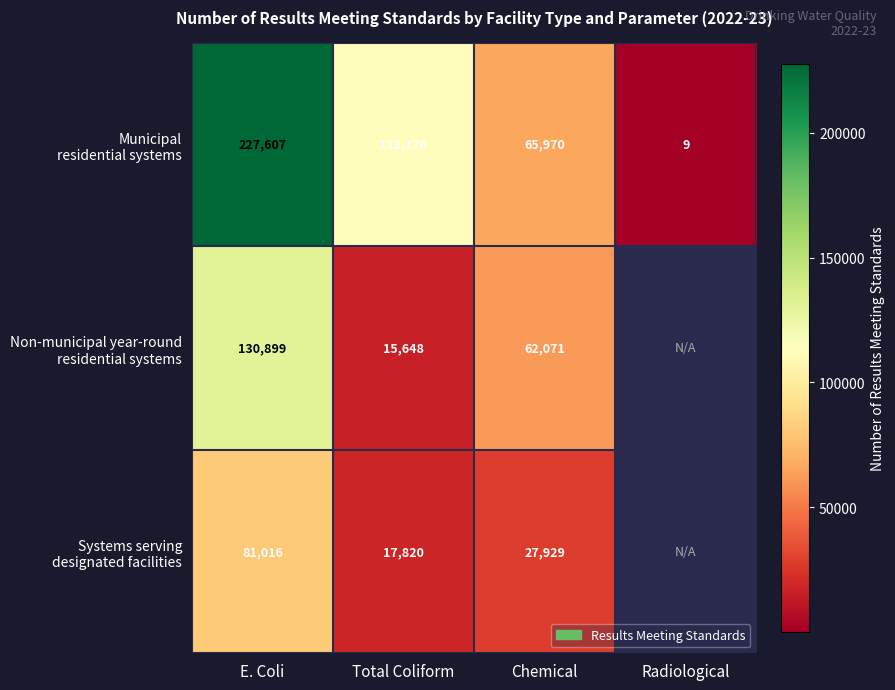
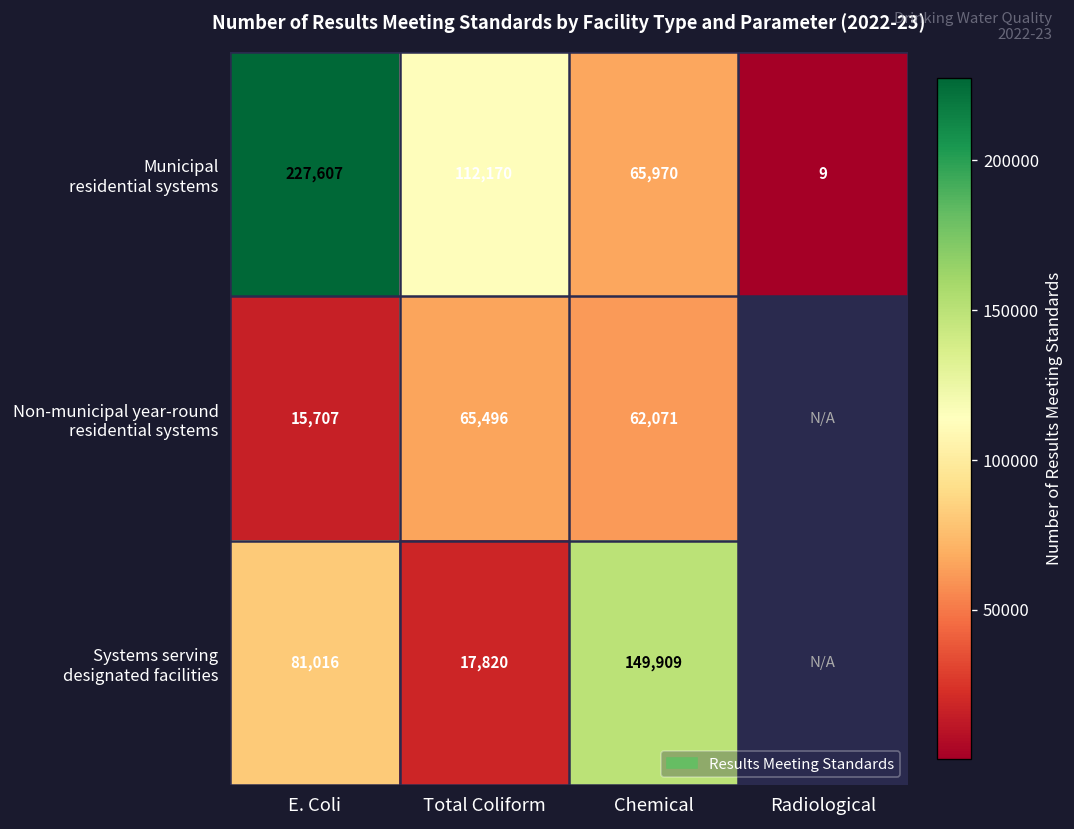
Non-municipal year-round residential systems, E. Coli: 130,899 -> 15,707
Non-municipal year-round residential systems, Total Coliform: 15,648 -> 65,496
Systems serving designated facilities, Chemical: 27,929 -> 149,909
